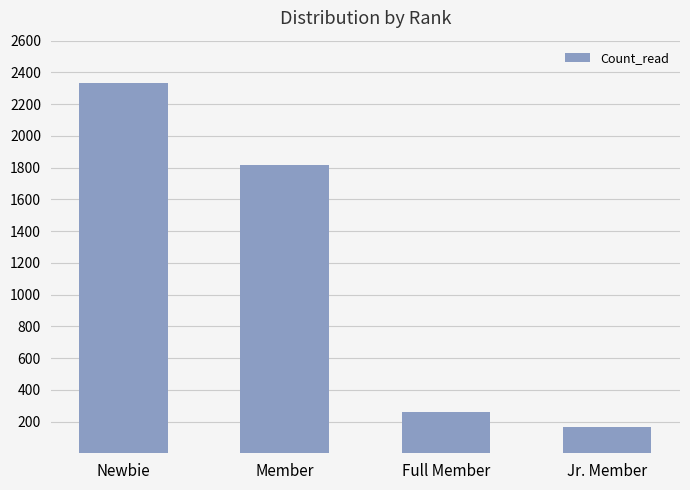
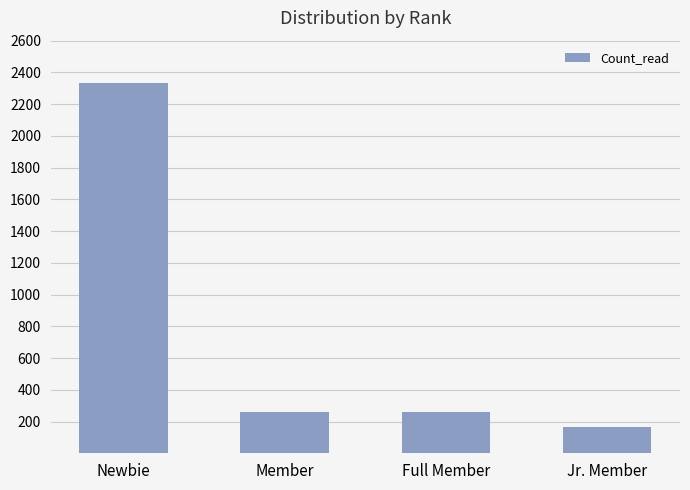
Member: 1820 -> 260
